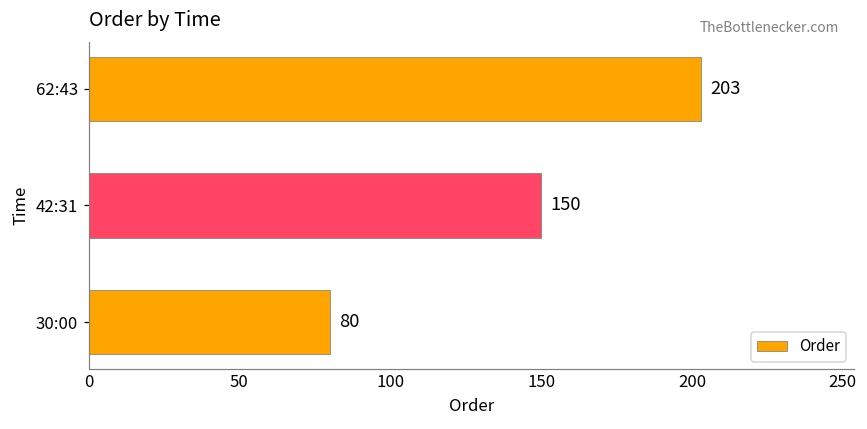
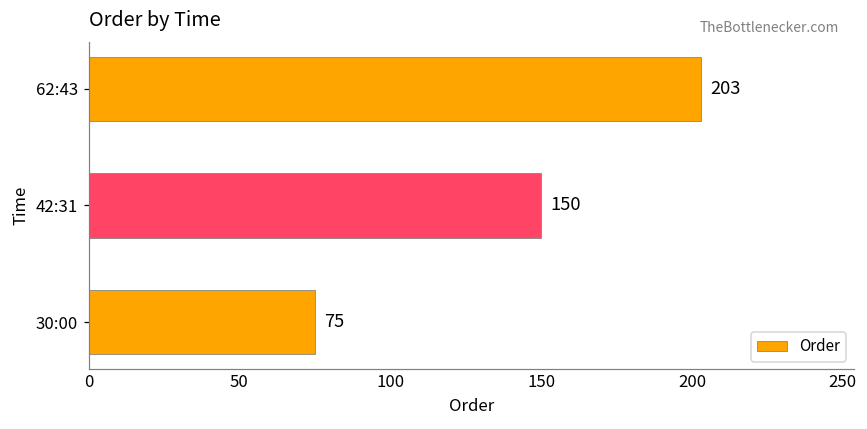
30:00: 80 -> 75
